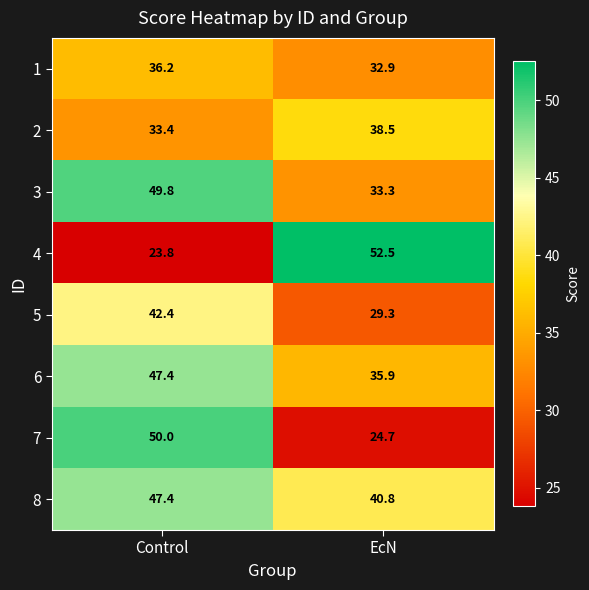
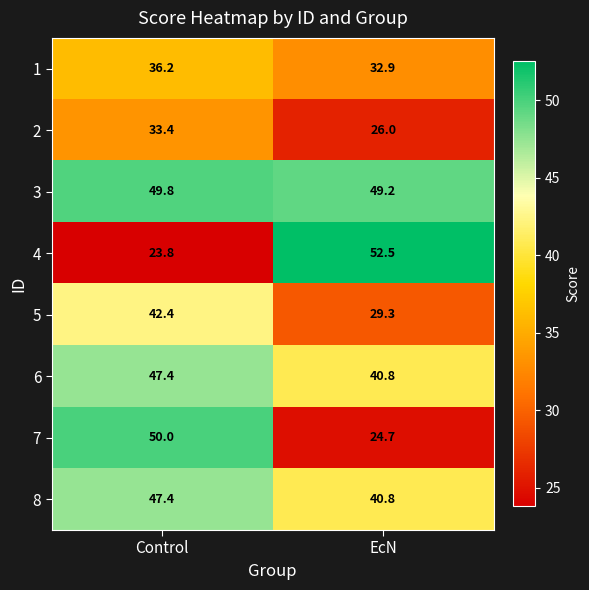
2, EcN: 38.5 -> 26.0
3, EcN: 33.3 -> 49.2
6, EcN: 35.9 -> 40.8
